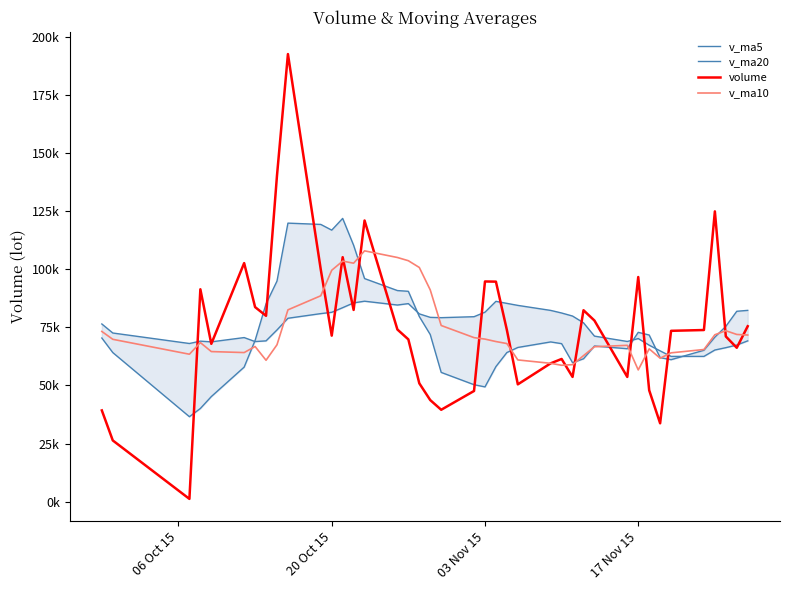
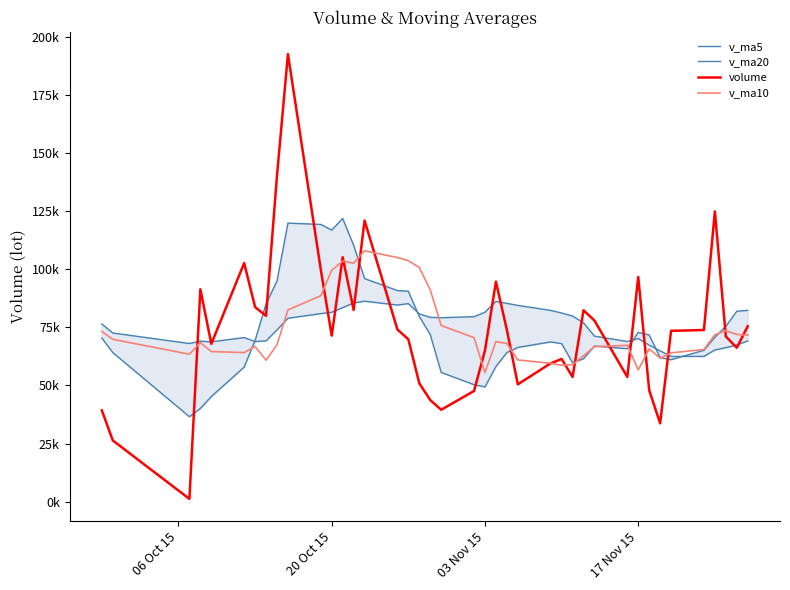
volume, 03 Nov 15: 95000 -> 65000
v_ma10, 03 Nov 15: 70000 -> 56000
